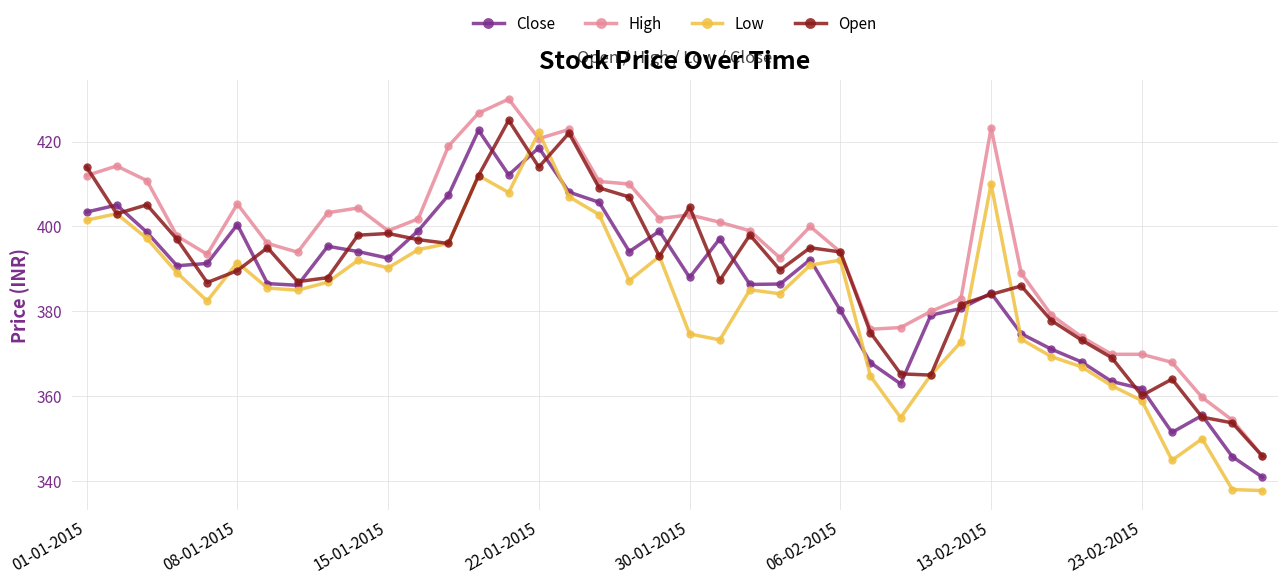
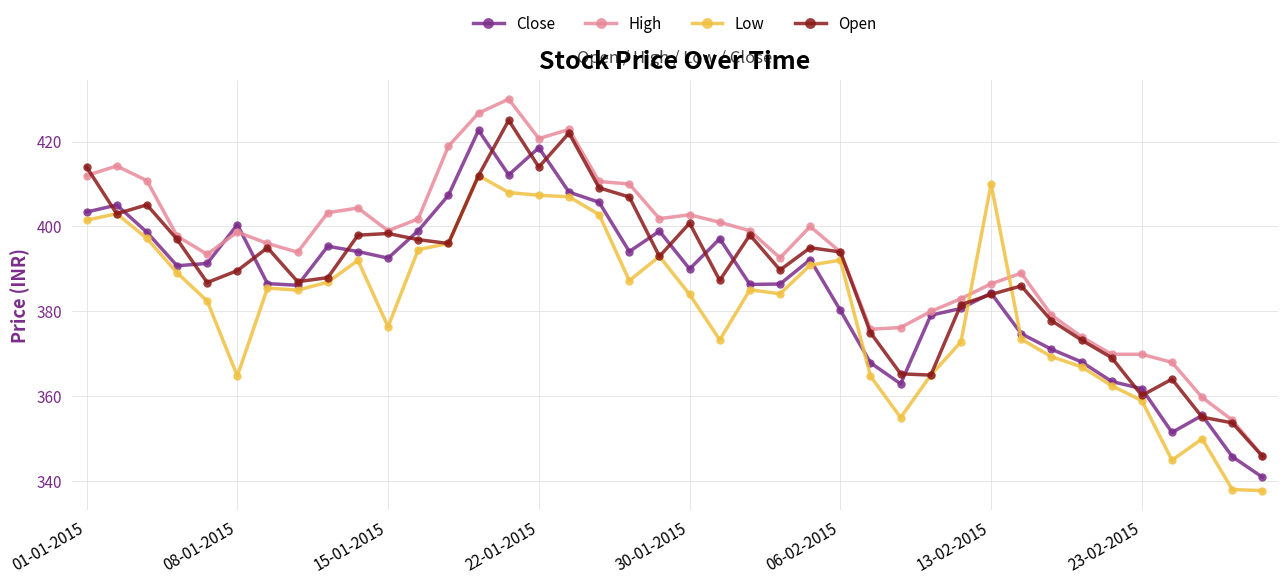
High, 08-01-2015: 405 -> 399
Low, 08-01-2015: 392 -> 365
Low, 15-01-2015: 390 -> 376
Low, 22-01-2015: 422 -> 407
Close, 30-01-2015: 388 -> 390
Low, 30-01-2015: 375 -> 384
Open, 30-01-2015: 405 -> 401
High, 13-02-2015: 423 -> 387
